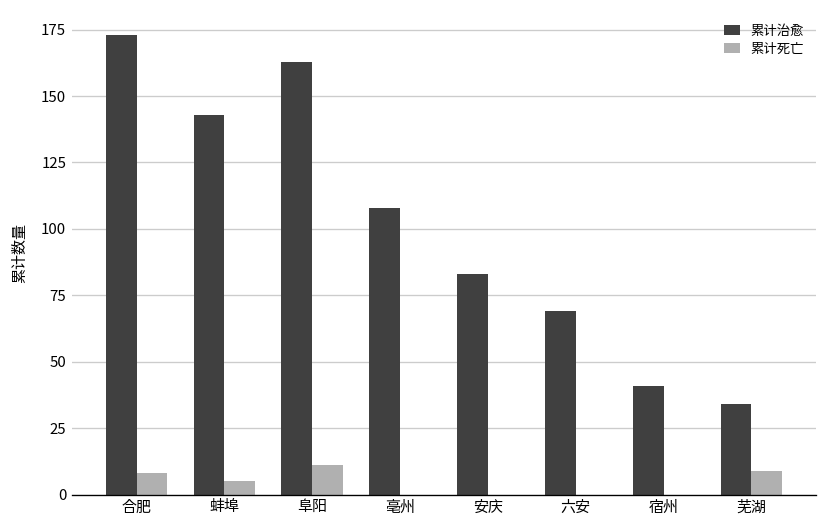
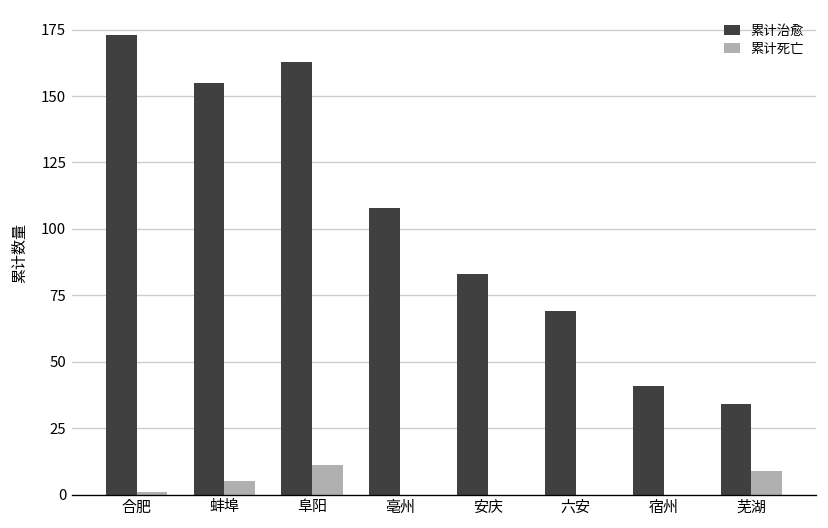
累计死亡, 合肥: 8 -> 1
累计治愈, 蚌埠: 143 -> 155
